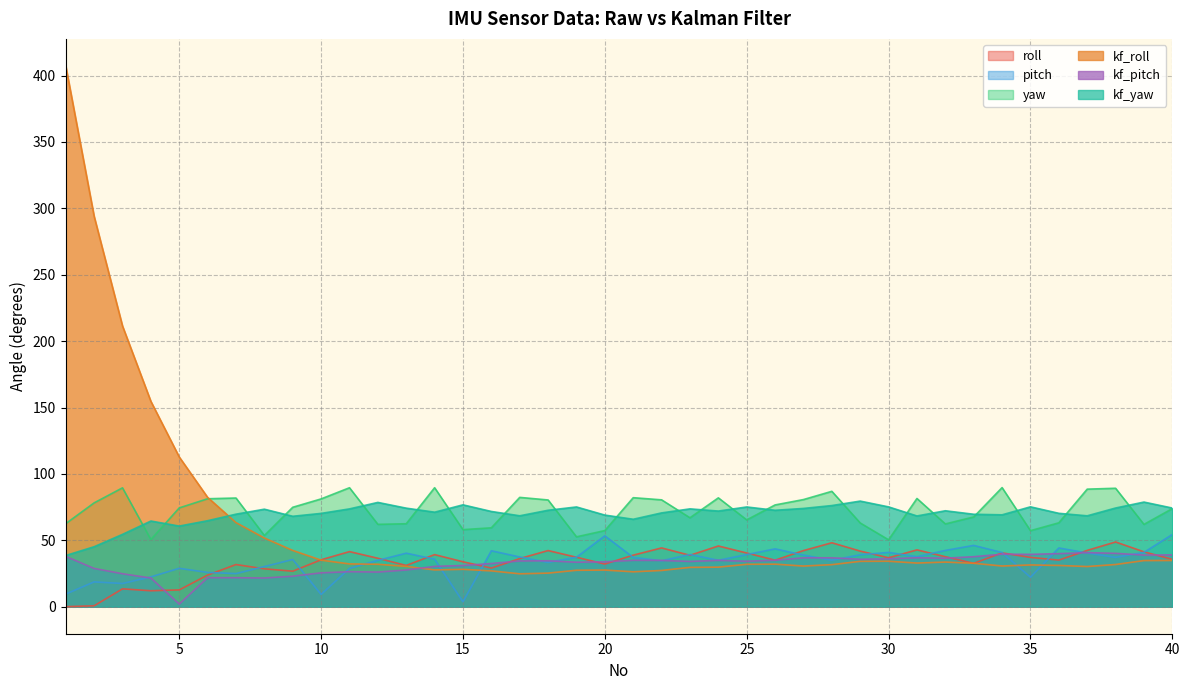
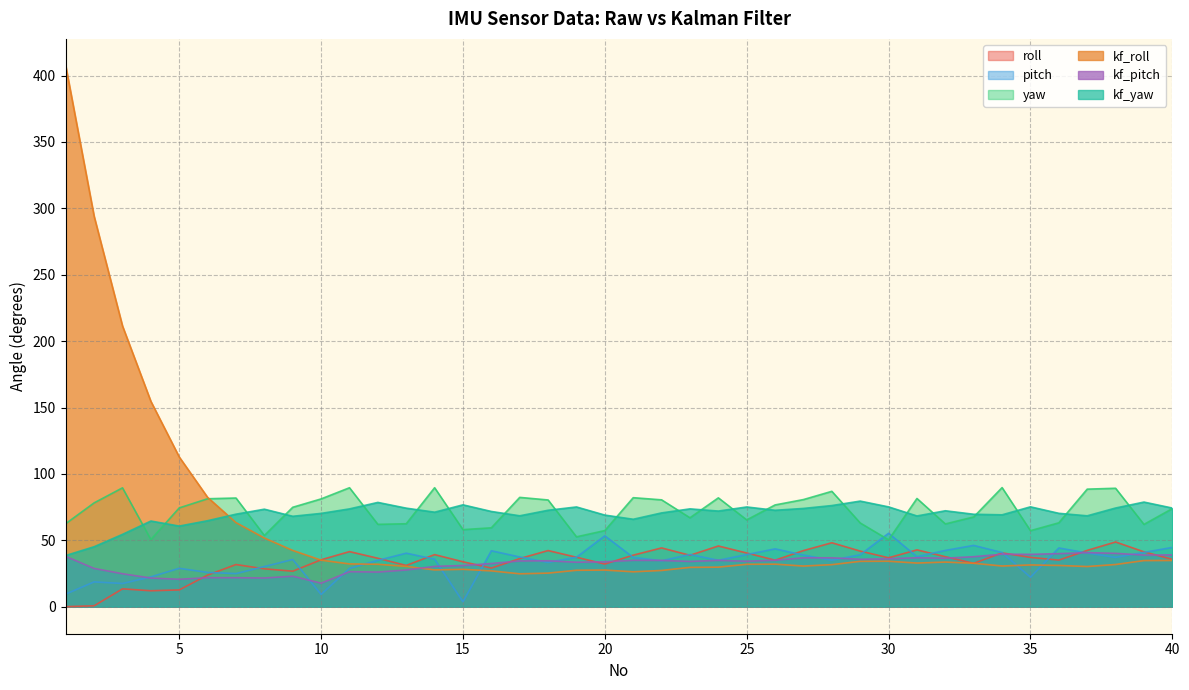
kf_pitch, 5: 2 -> 21
kf_pitch, 10: 25 -> 18
pitch, 30: 41 -> 55
pitch, 40: 54 -> 45
